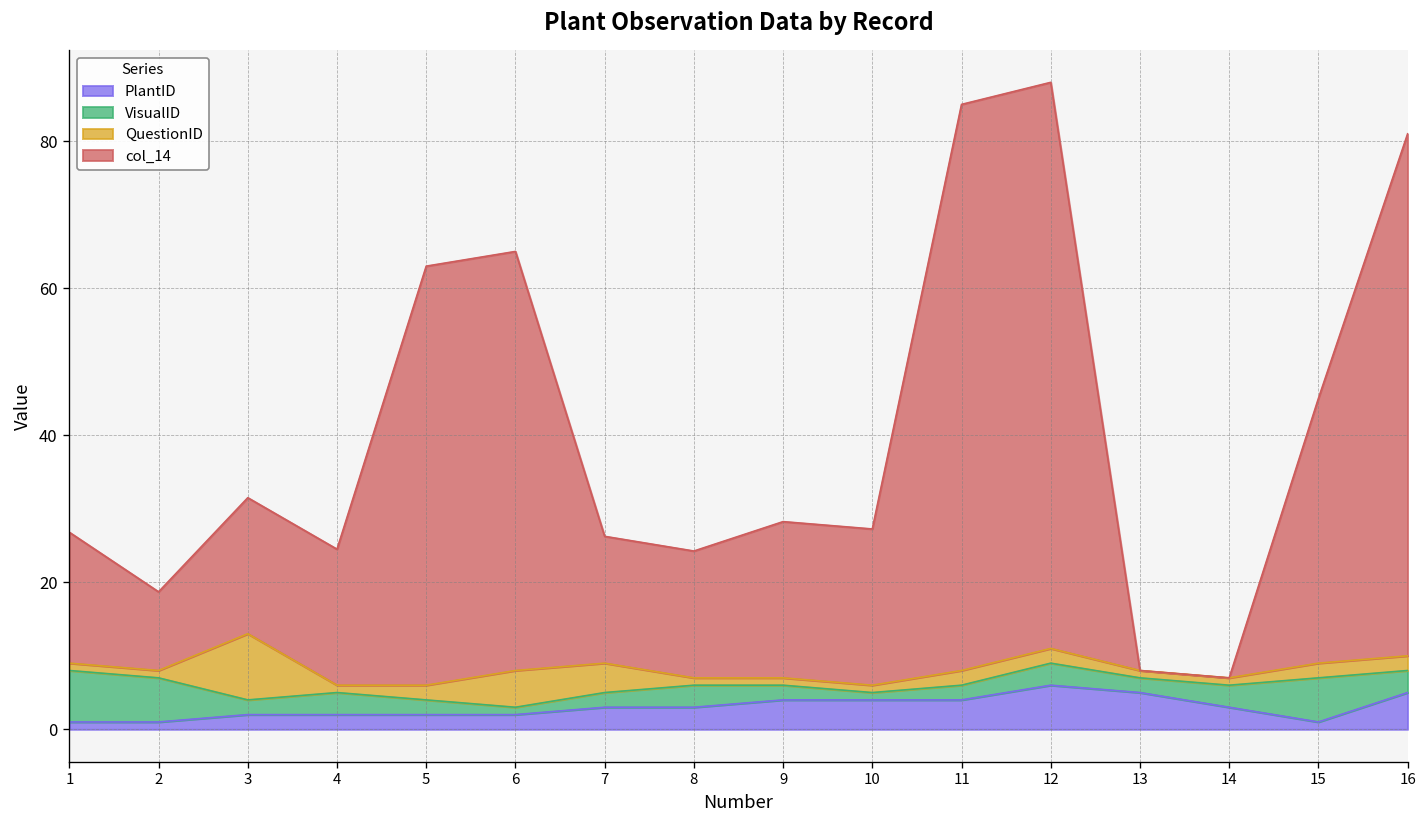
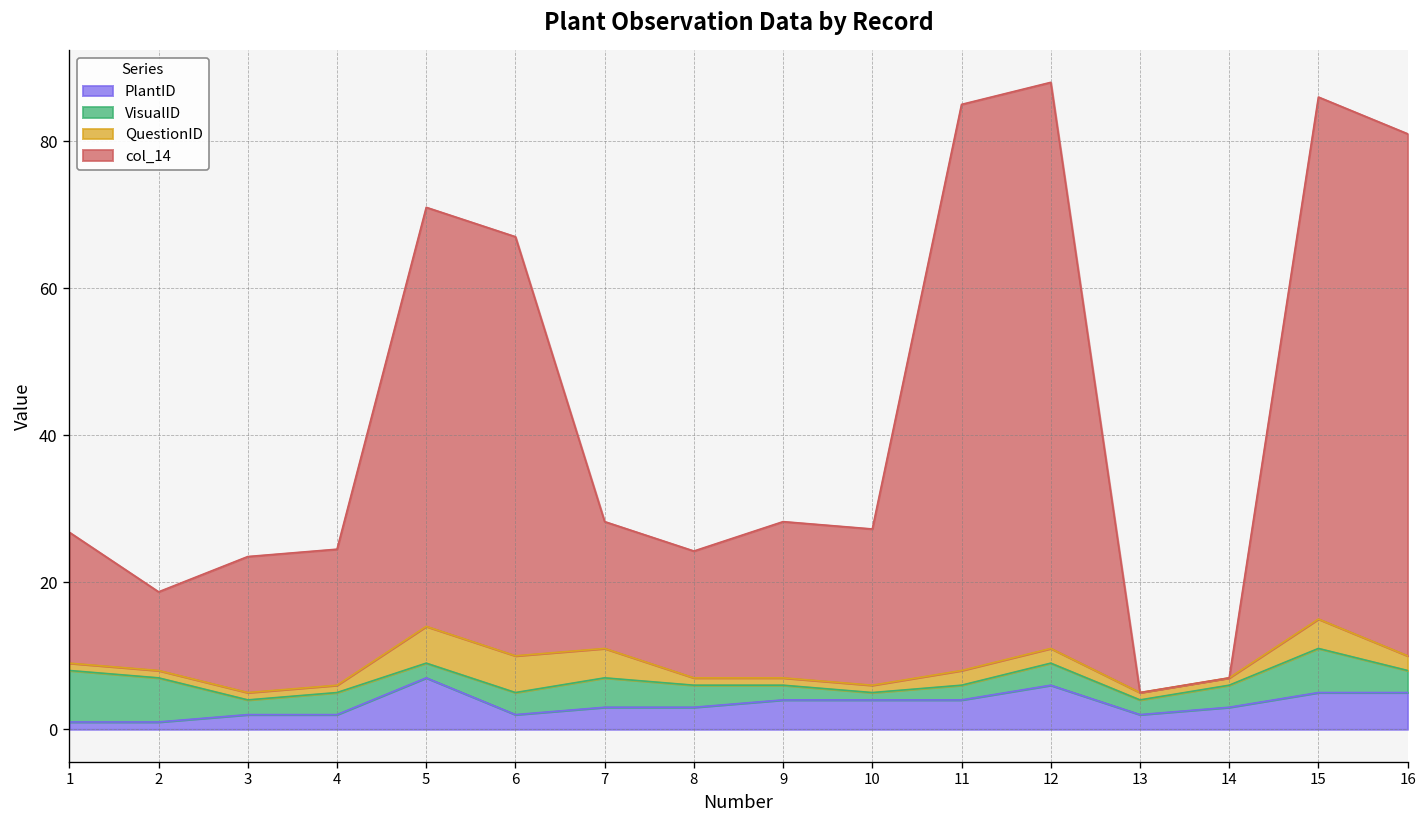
QuestionID, 3: 9 -> 1
PlantID, 5: 2 -> 7
QuestionID, 5: 2 -> 5
VisualID, 6: 1 -> 3
VisualID, 7: 2 -> 4
PlantID, 13: 5 -> 2
PlantID, 15: 1 -> 5
QuestionID, 15: 2 -> 4
col_14, 15: 36 -> 71
